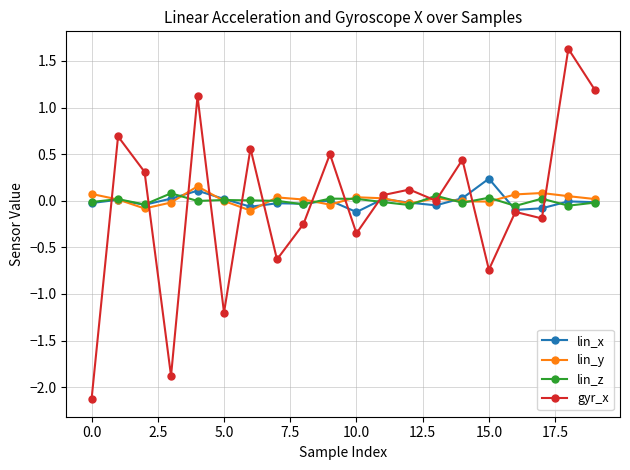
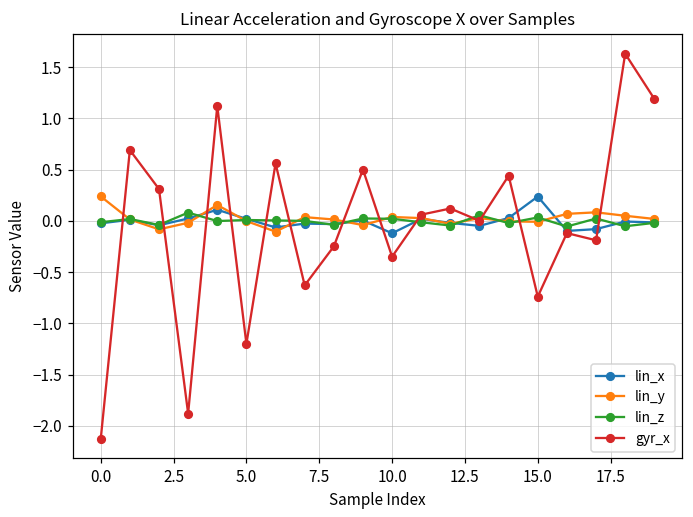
lin_y, 0.0: 0.1 -> 0.2
